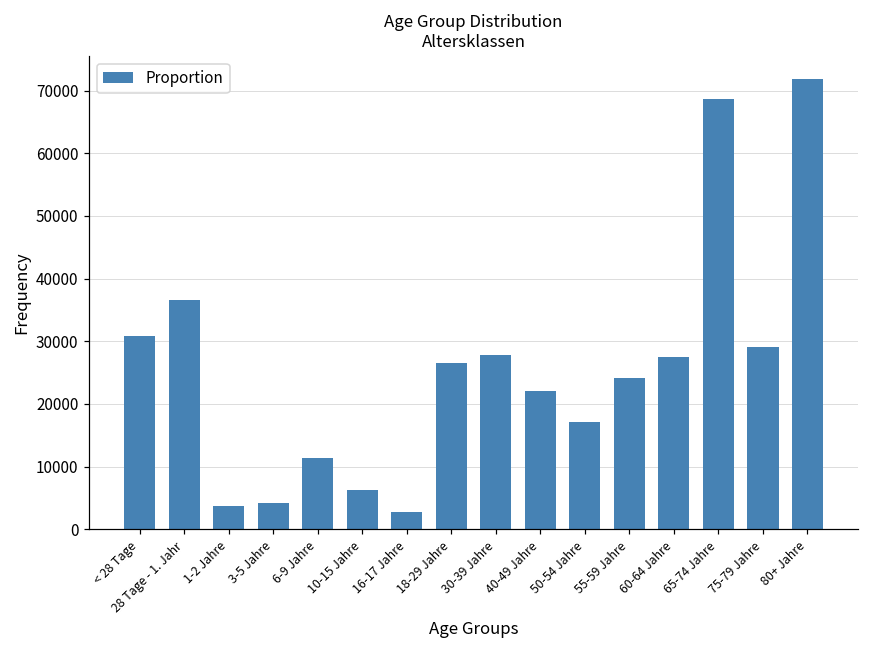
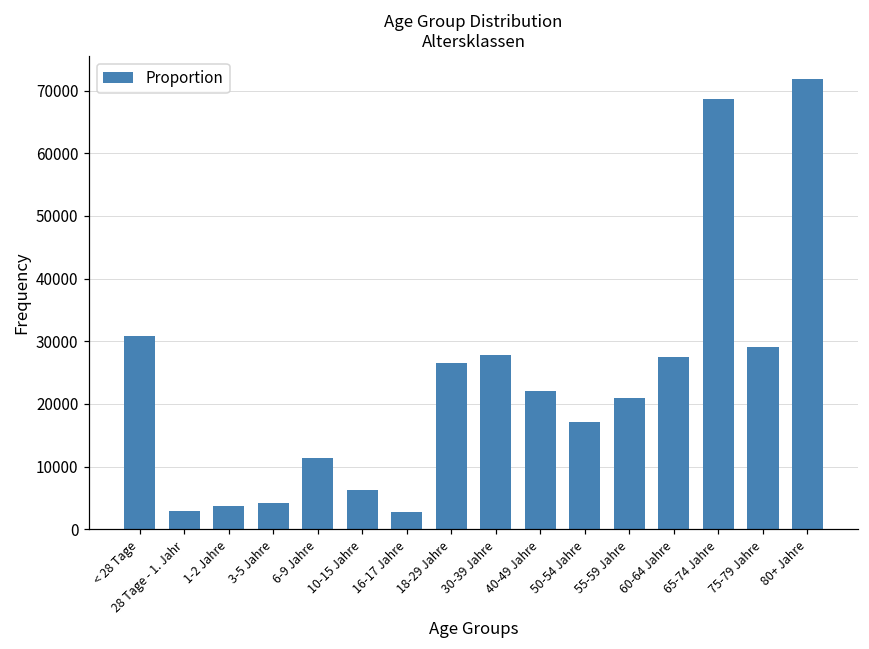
28 Tage - 1. Jahr: 37000 -> 3000
55-59 Jahre: 24000 -> 21000
